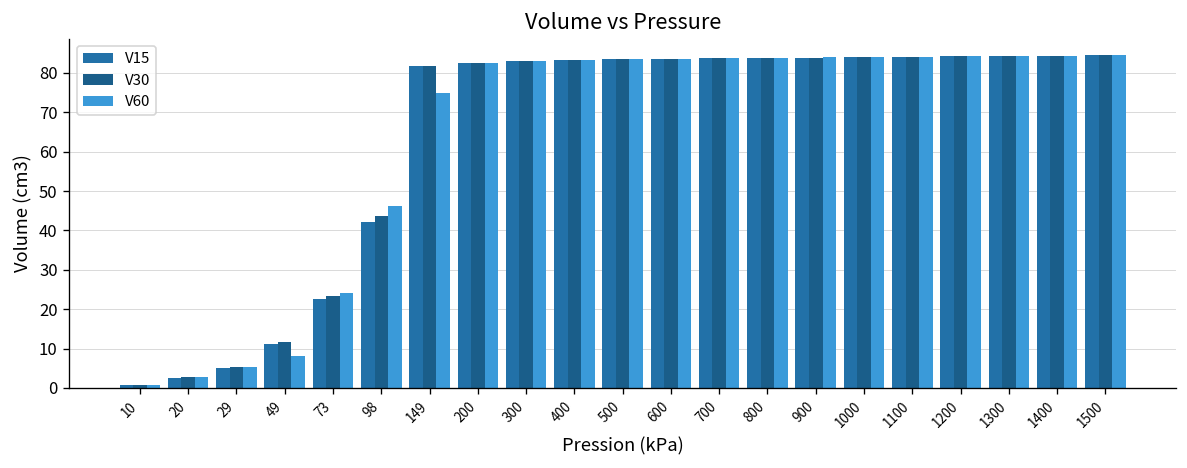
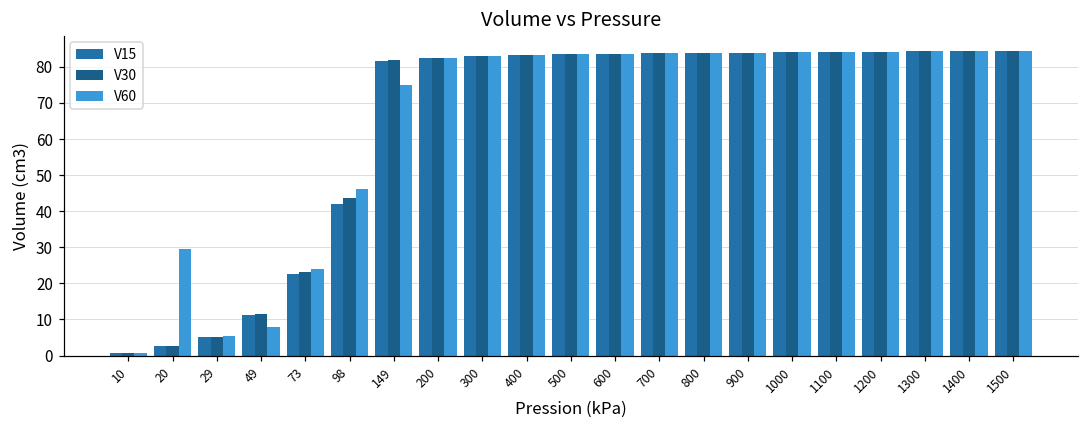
V60, 20: 3 -> 30
